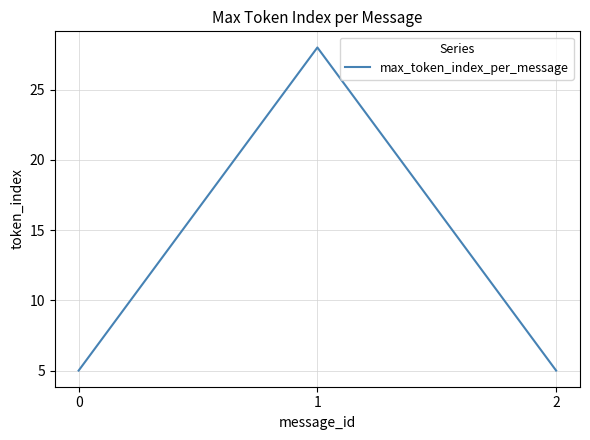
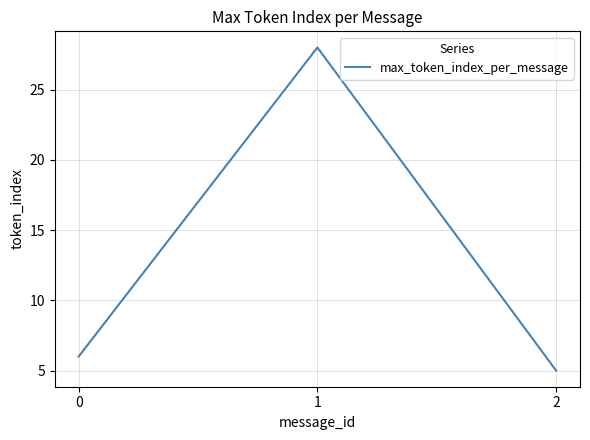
0: 5 -> 6
